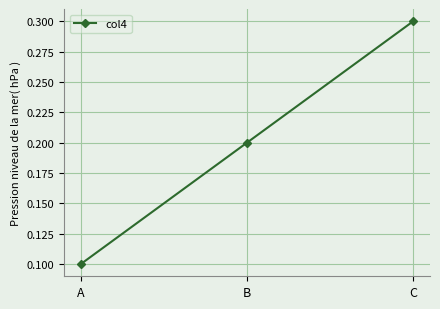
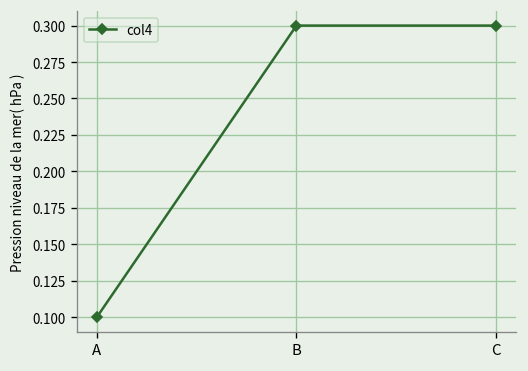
B: 0.2 -> 0.3
